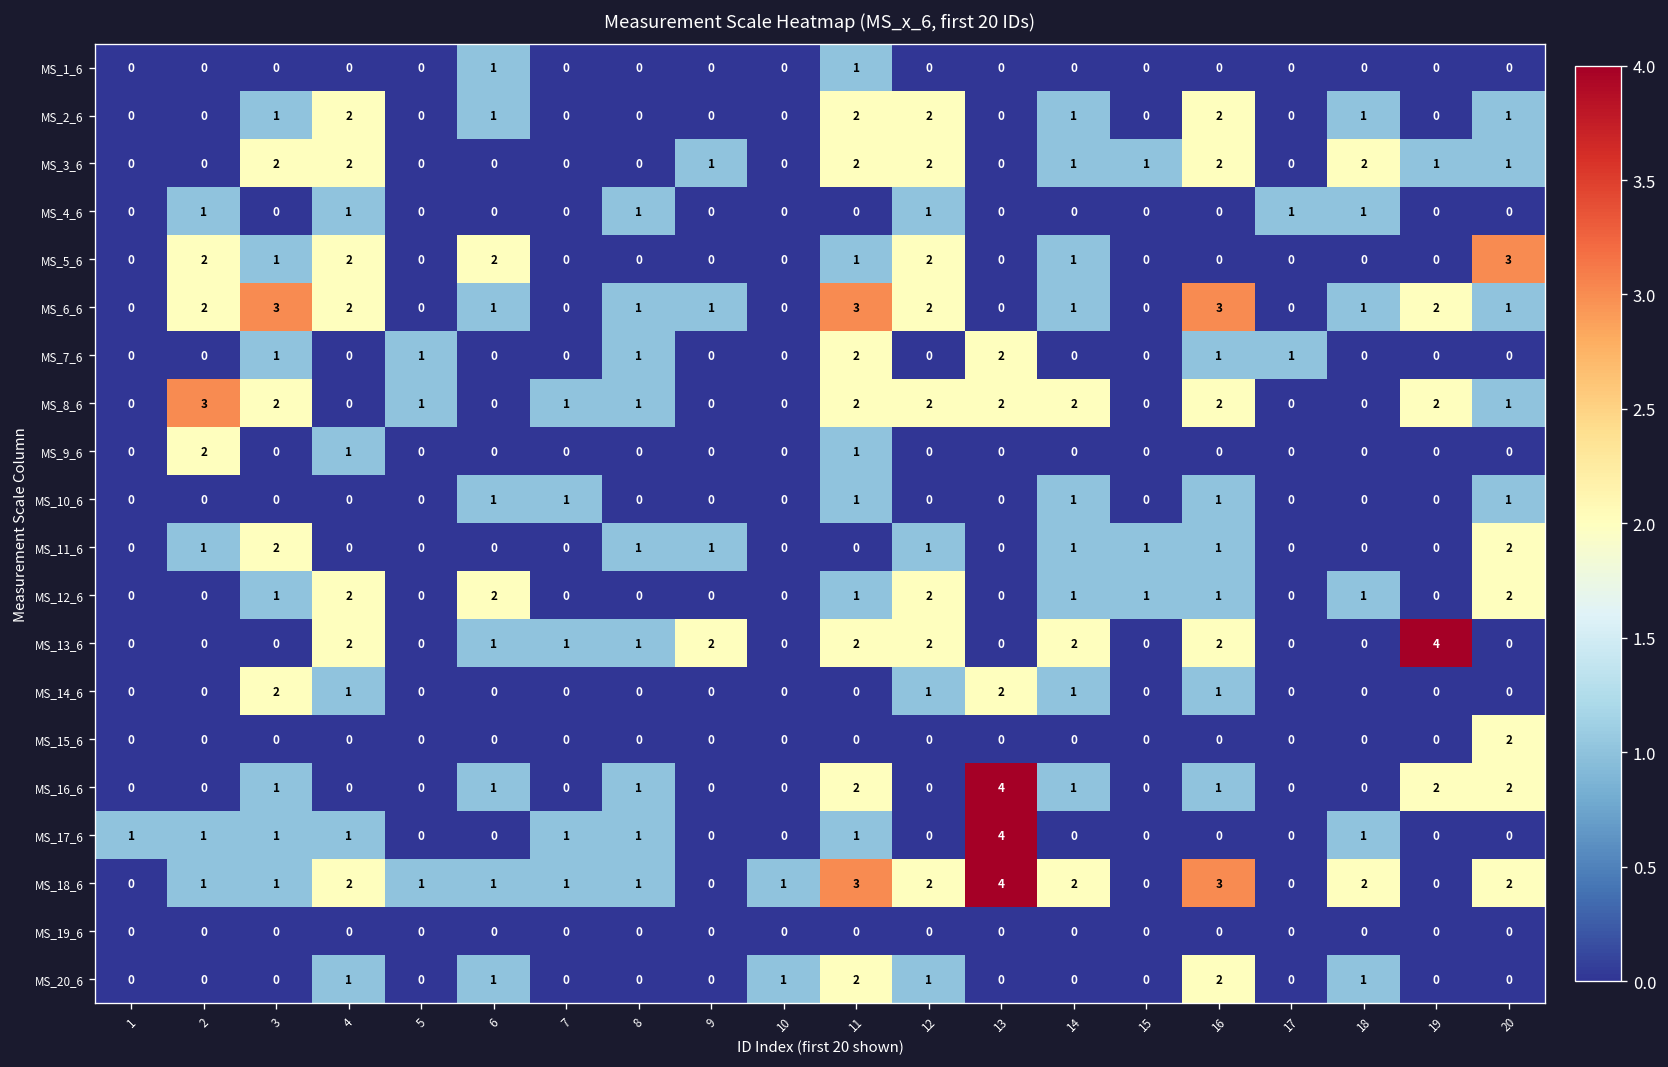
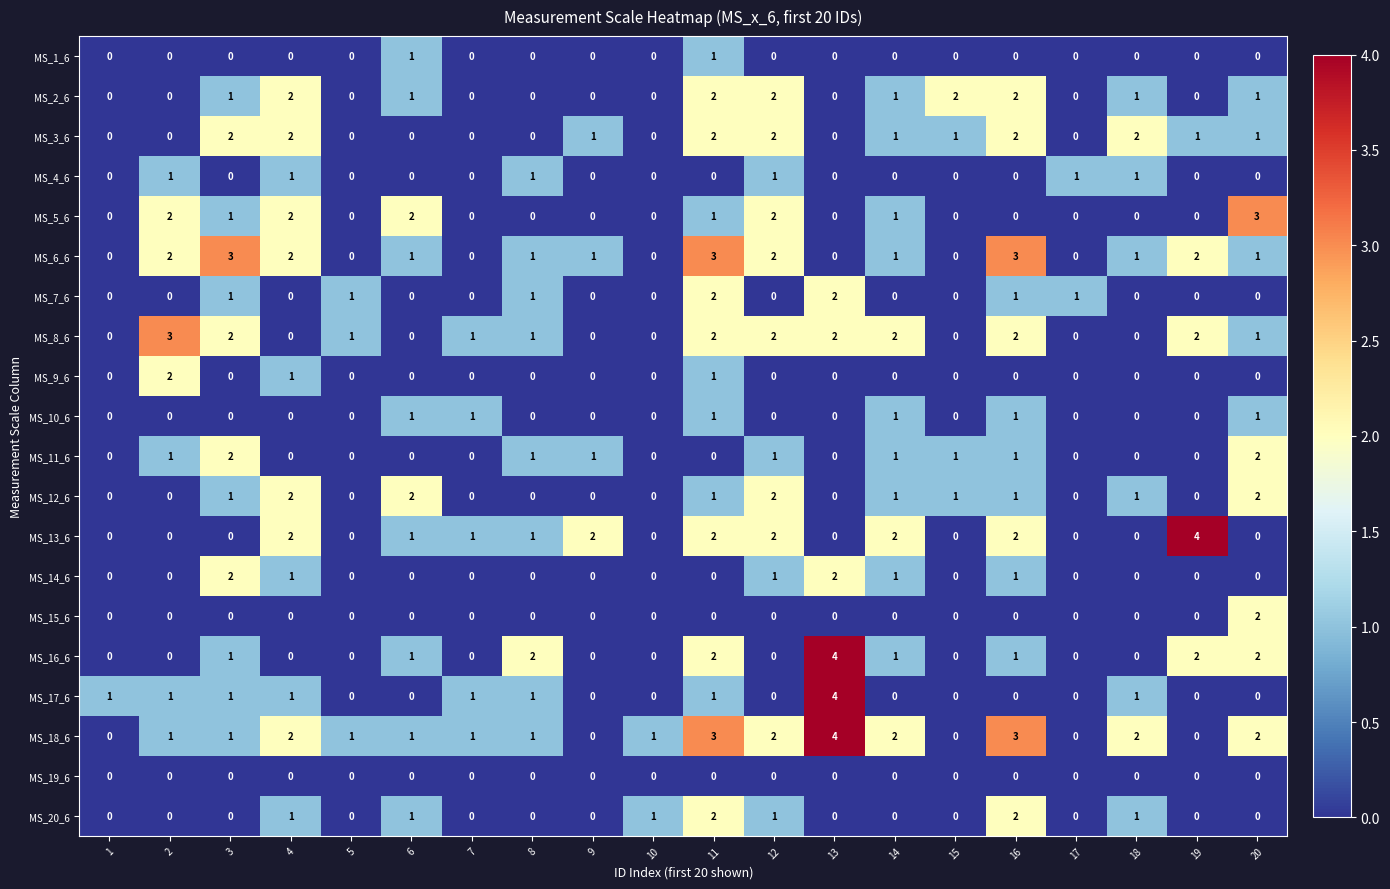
MS_2_6, 15: 0 -> 2
MS_16_6, 8: 1 -> 2
